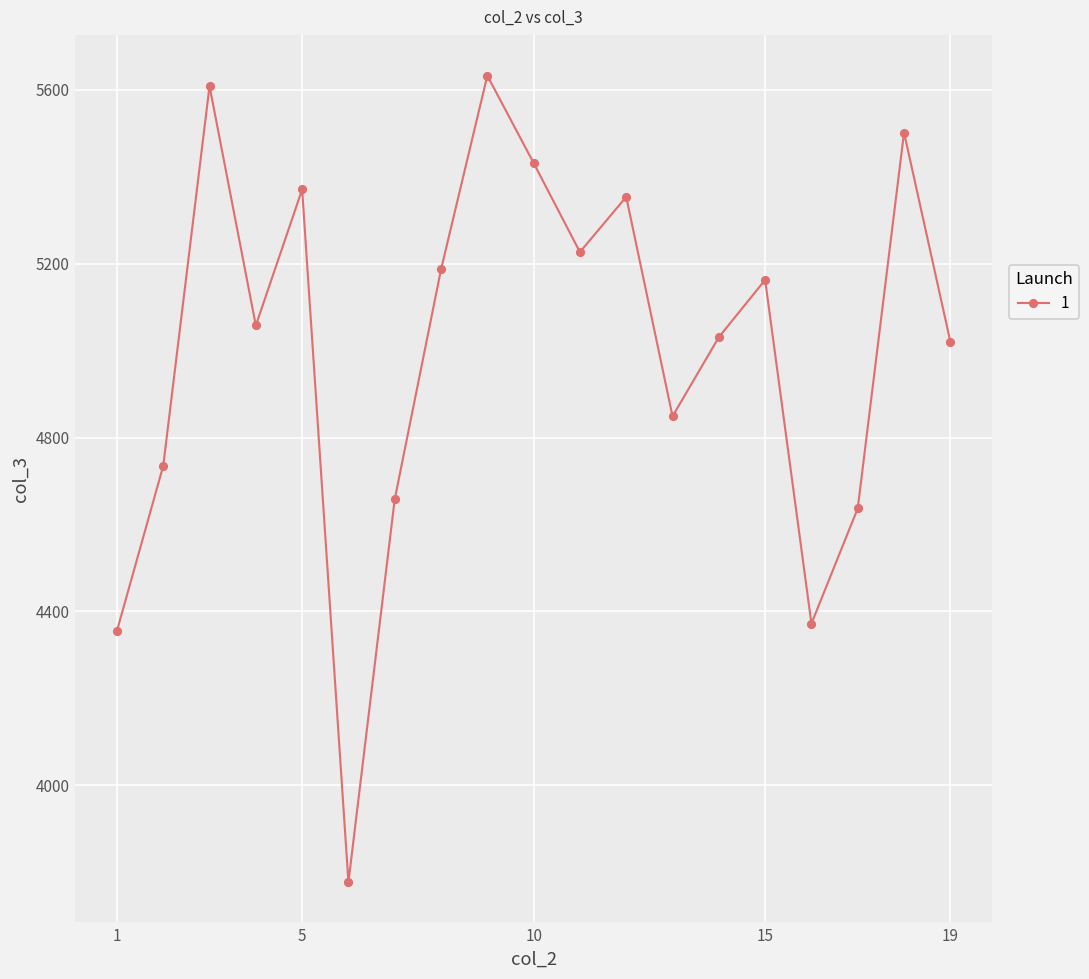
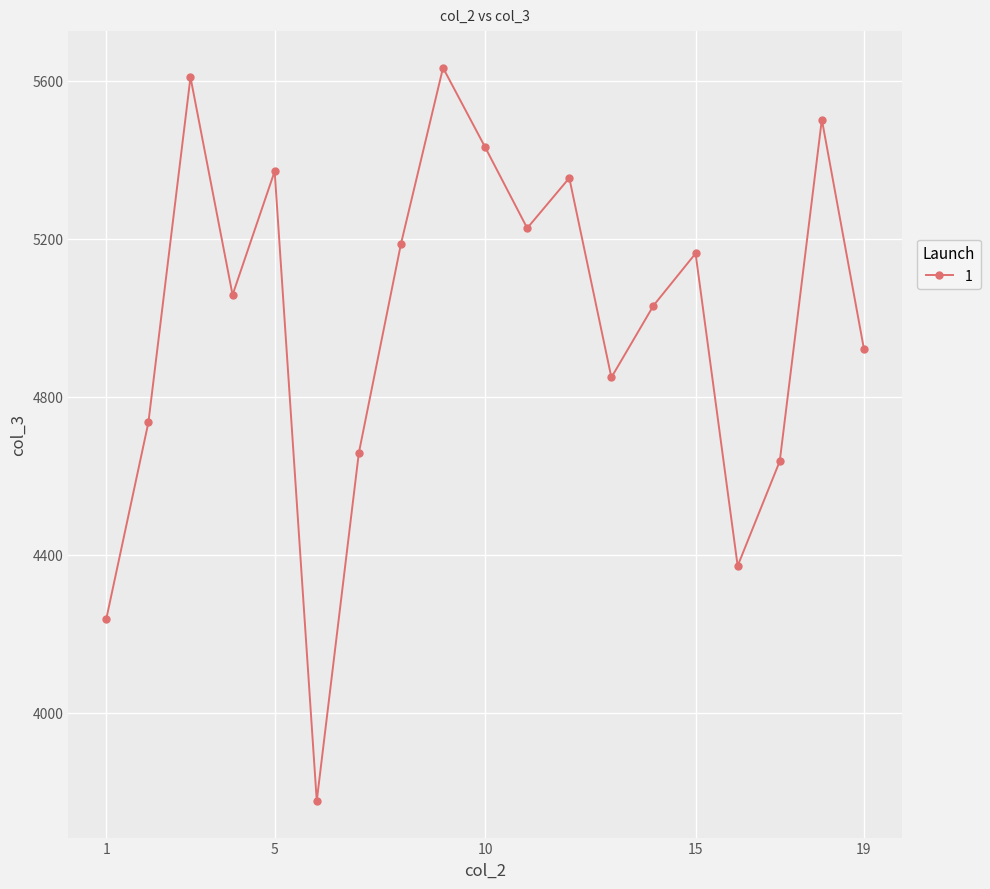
1: 4360 -> 4240
19: 5020 -> 4920
